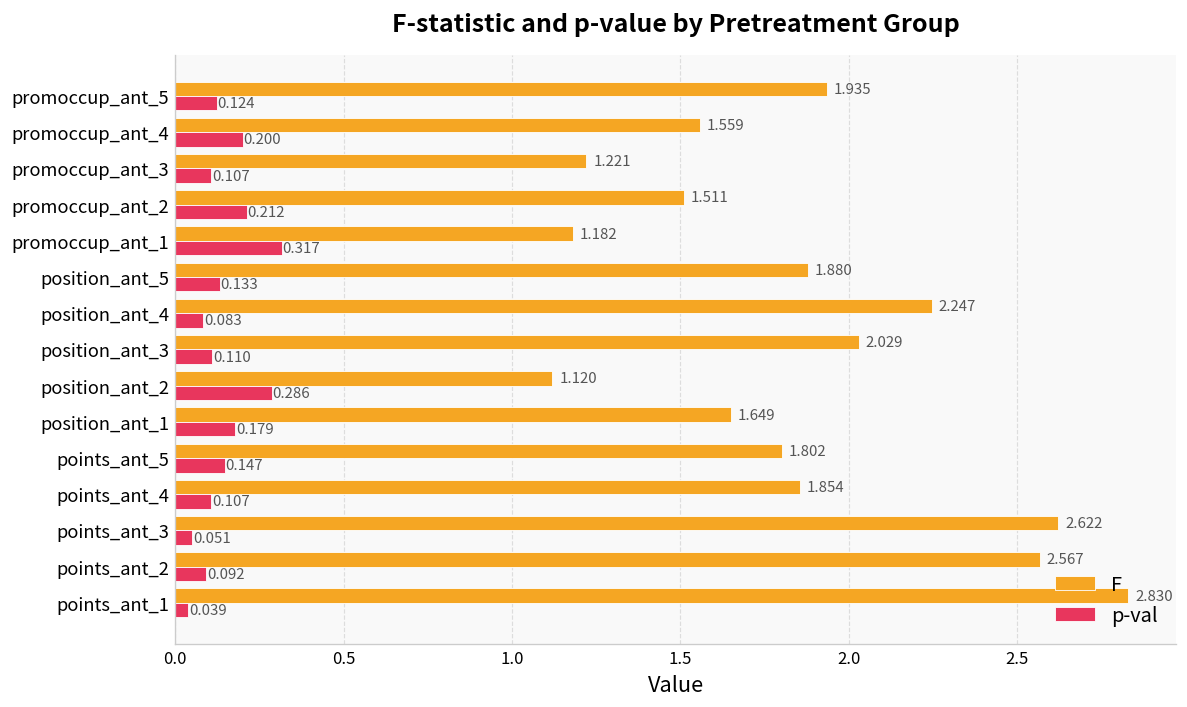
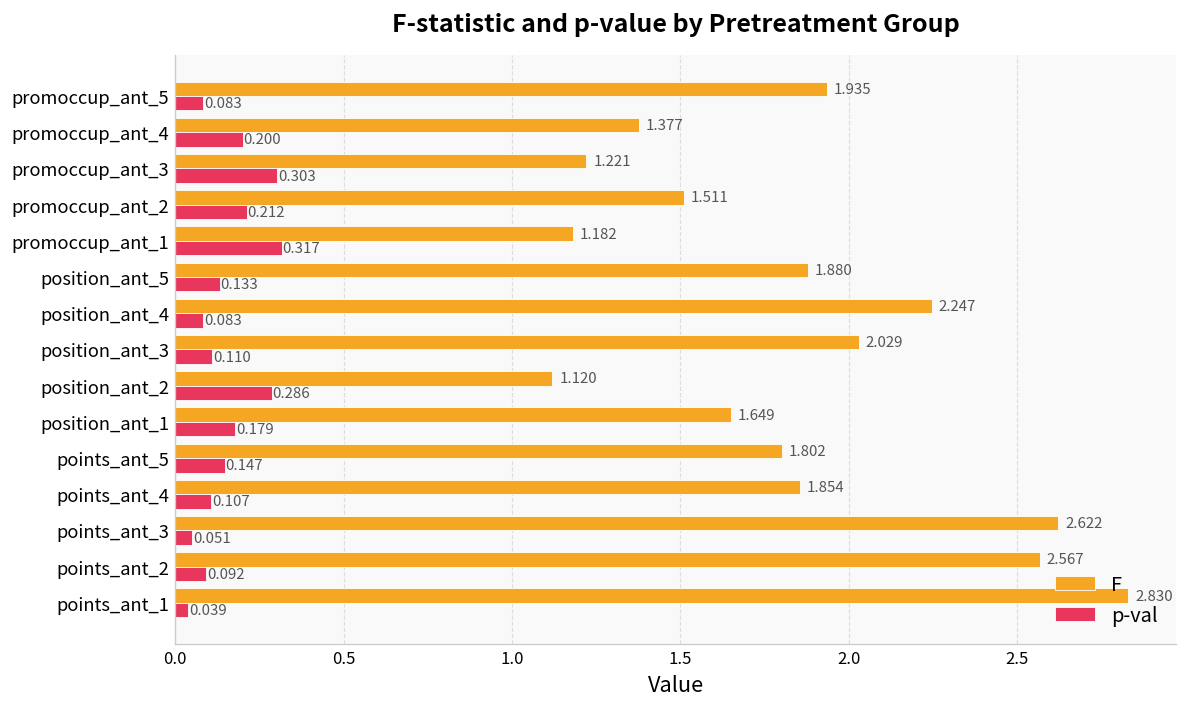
p-val, promoccup_ant_5: 0.124 -> 0.083
F, promoccup_ant_4: 1.559 -> 1.377
p-val, promoccup_ant_3: 0.107 -> 0.303
